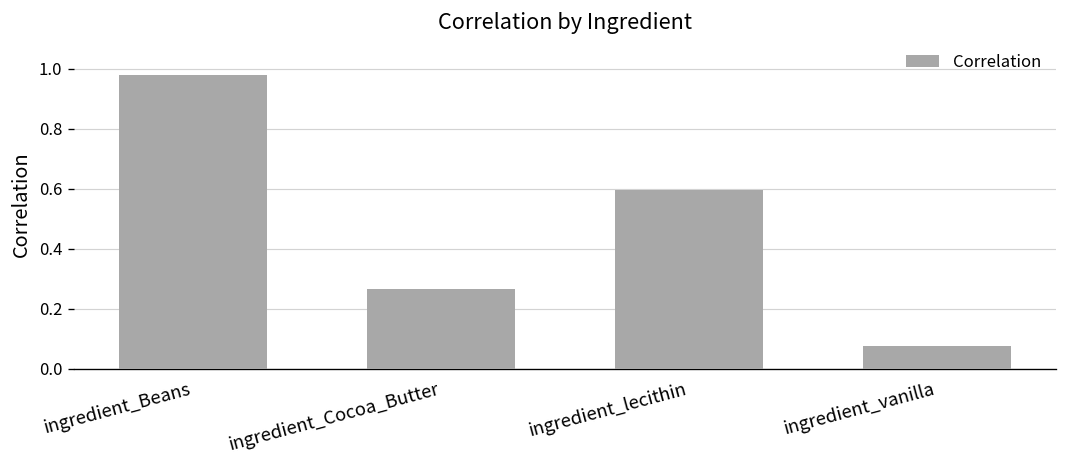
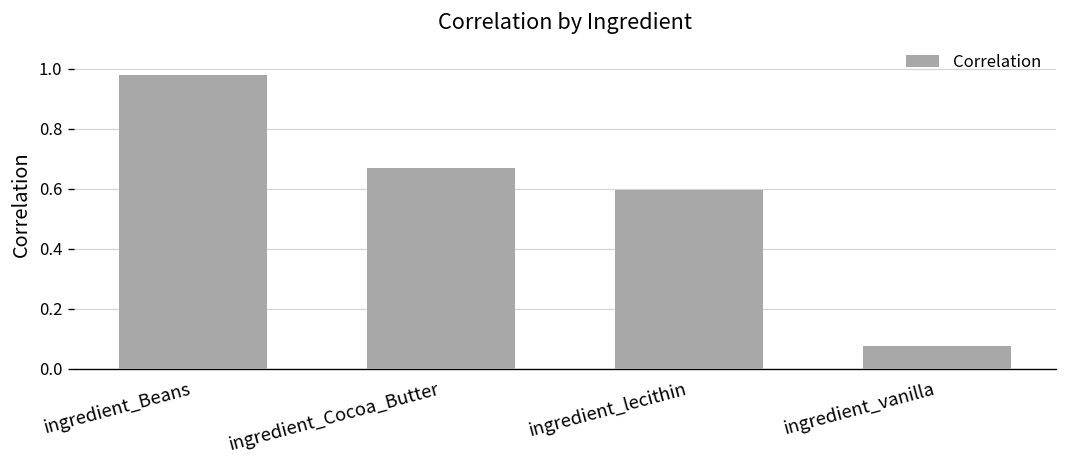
ingredient_Cocoa_Butter: 0.27 -> 0.67
